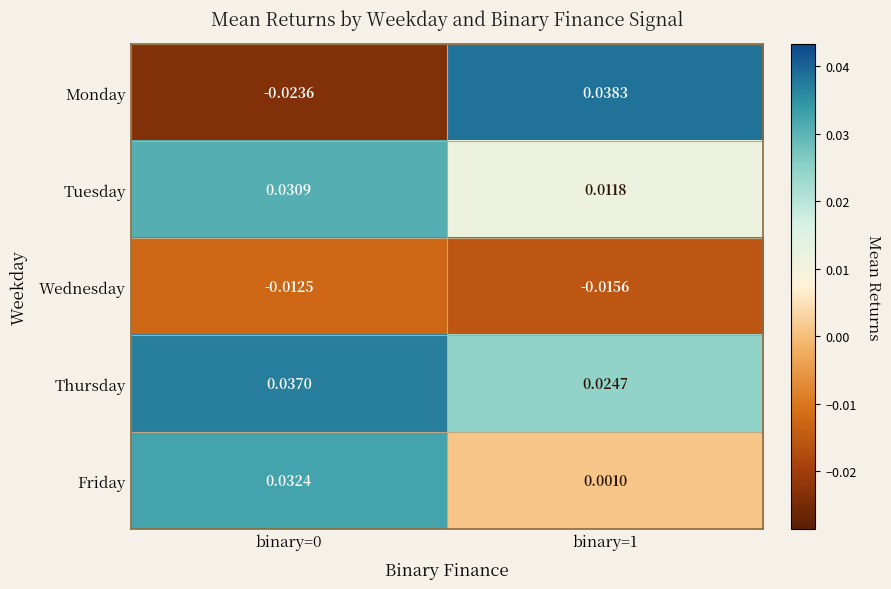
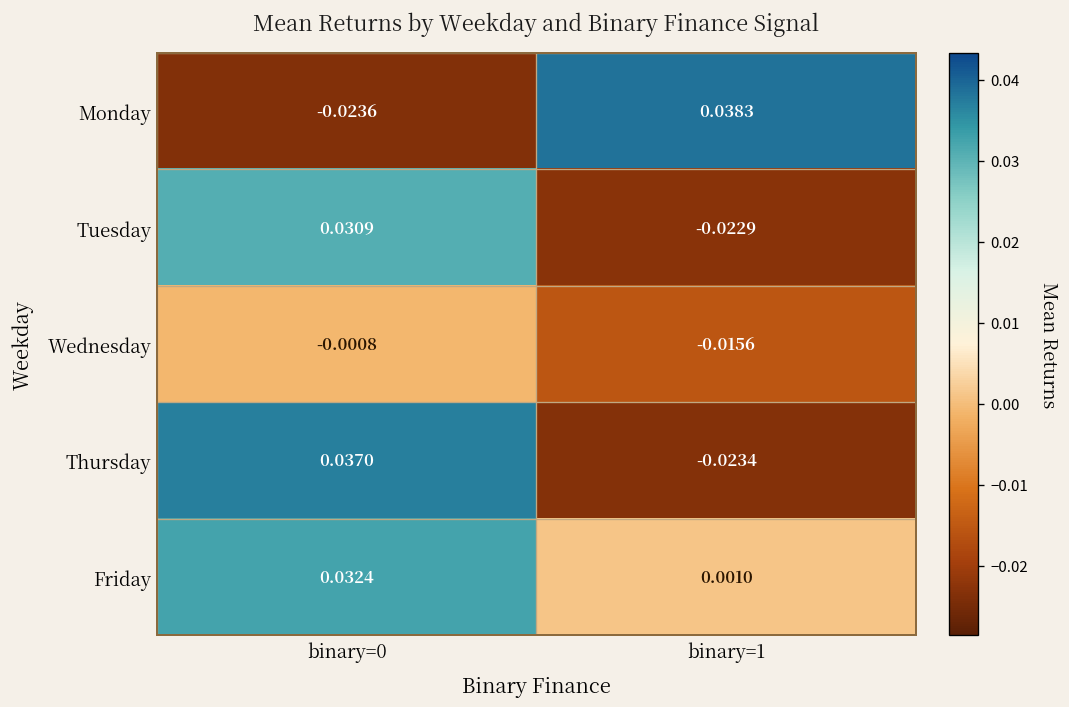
Tuesday, binary=1: 0.0118 -> -0.0229
Wednesday, binary=0: -0.0125 -> -0.0008
Thursday, binary=1: 0.0247 -> -0.0234
